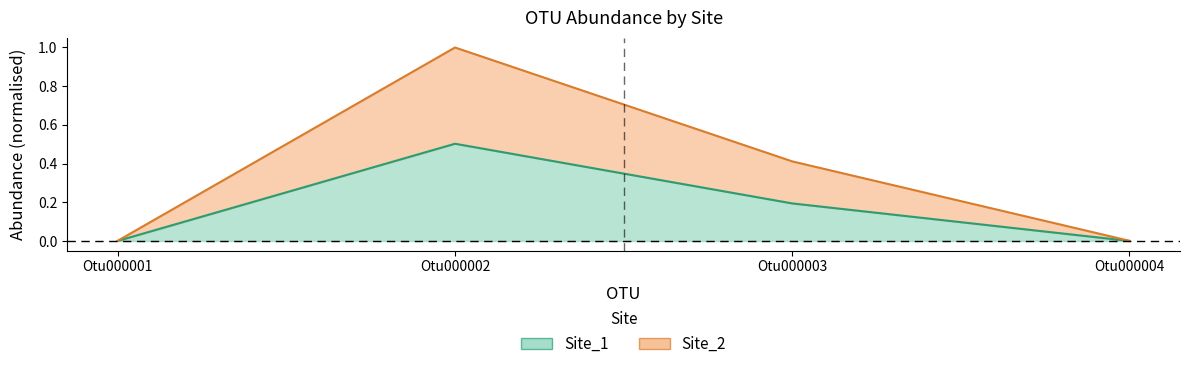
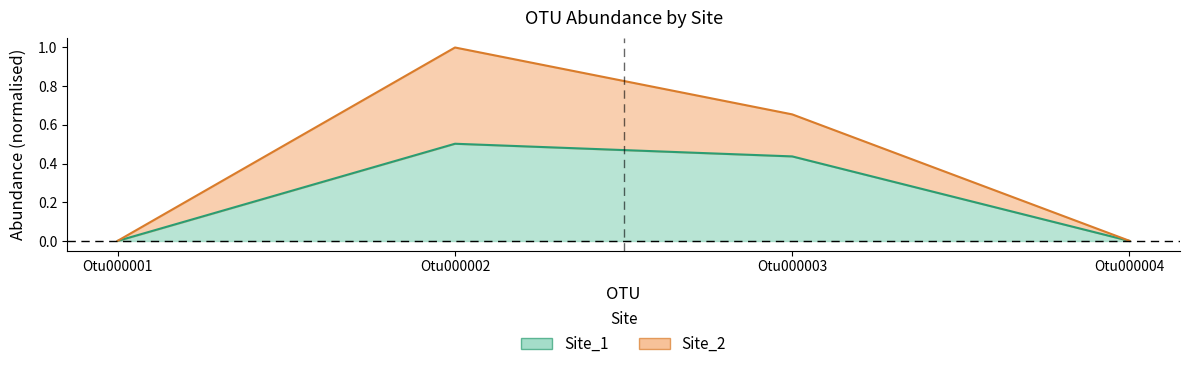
Site_1, Otu000003: 0.19 -> 0.44
